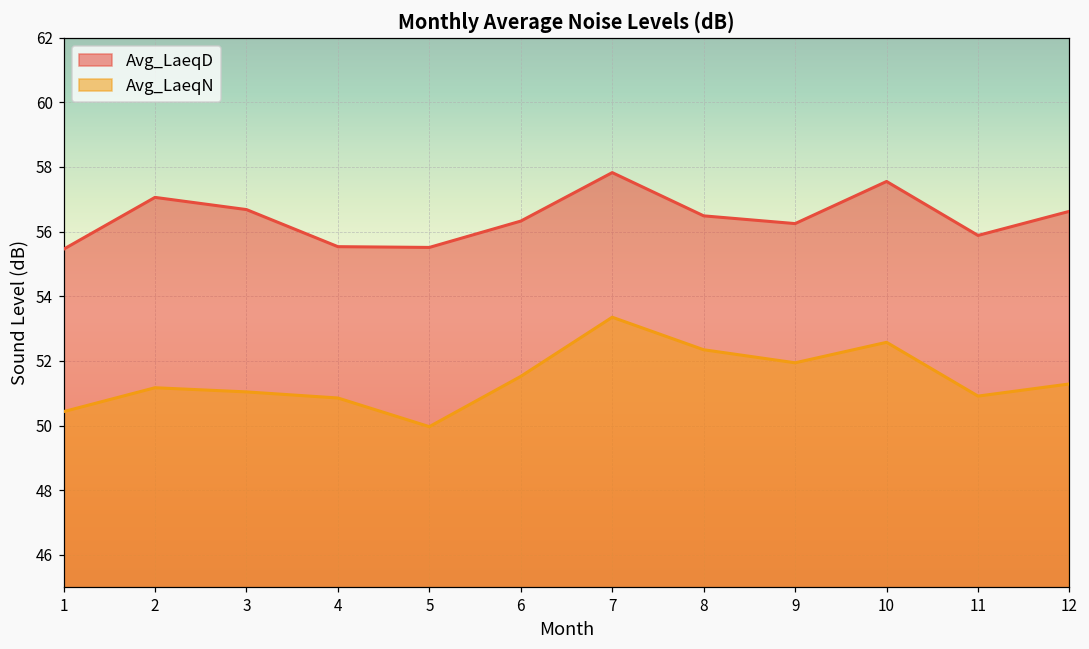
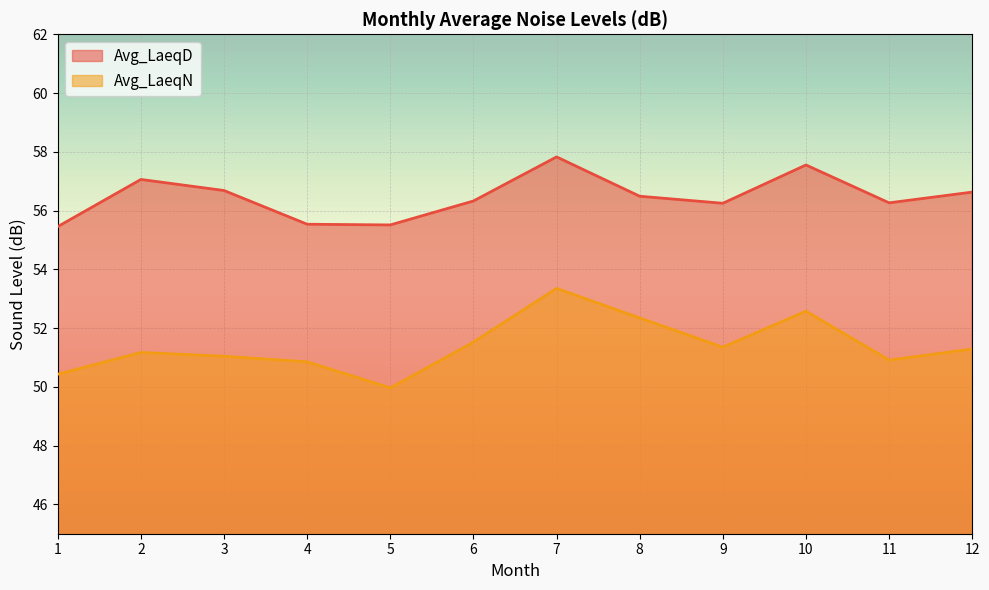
Avg_LaeqN, 9: 51.9 -> 51.3
Avg_LaeqD, 11: 55.9 -> 56.3
